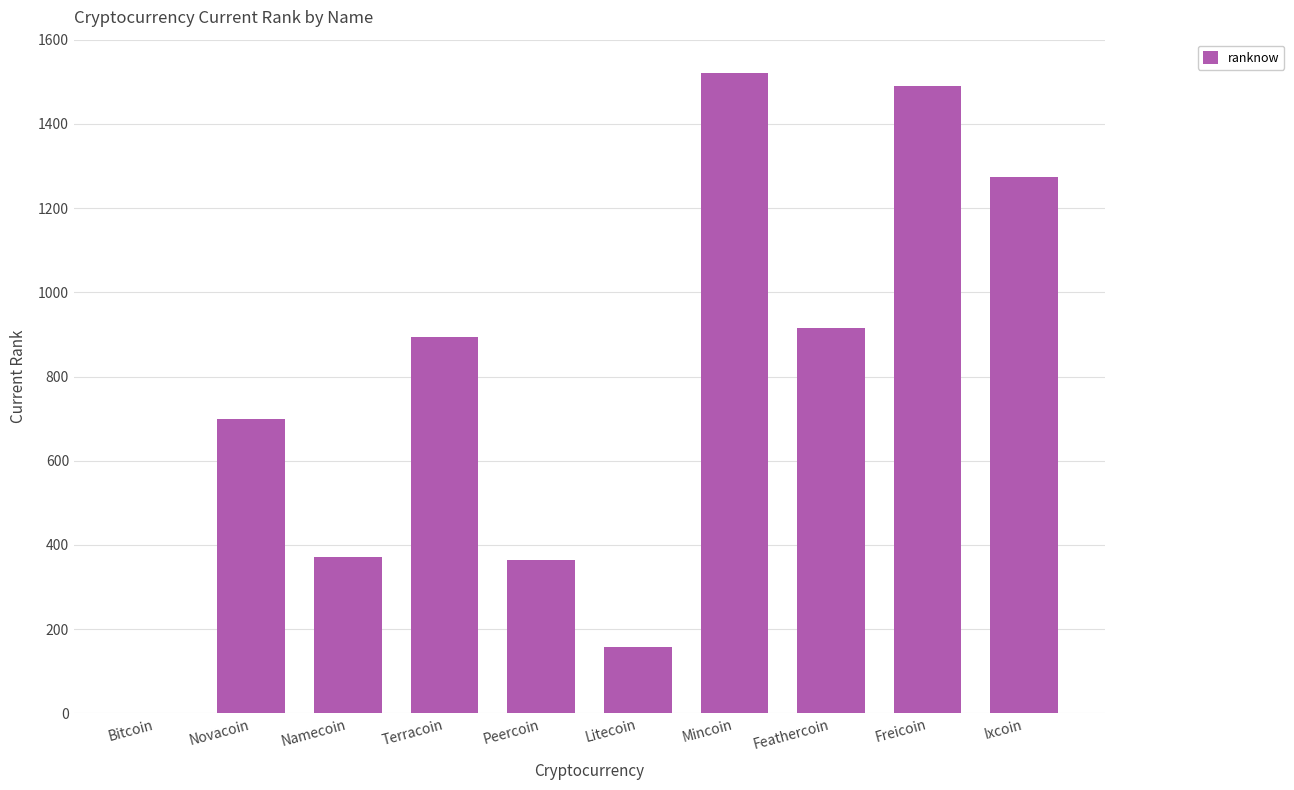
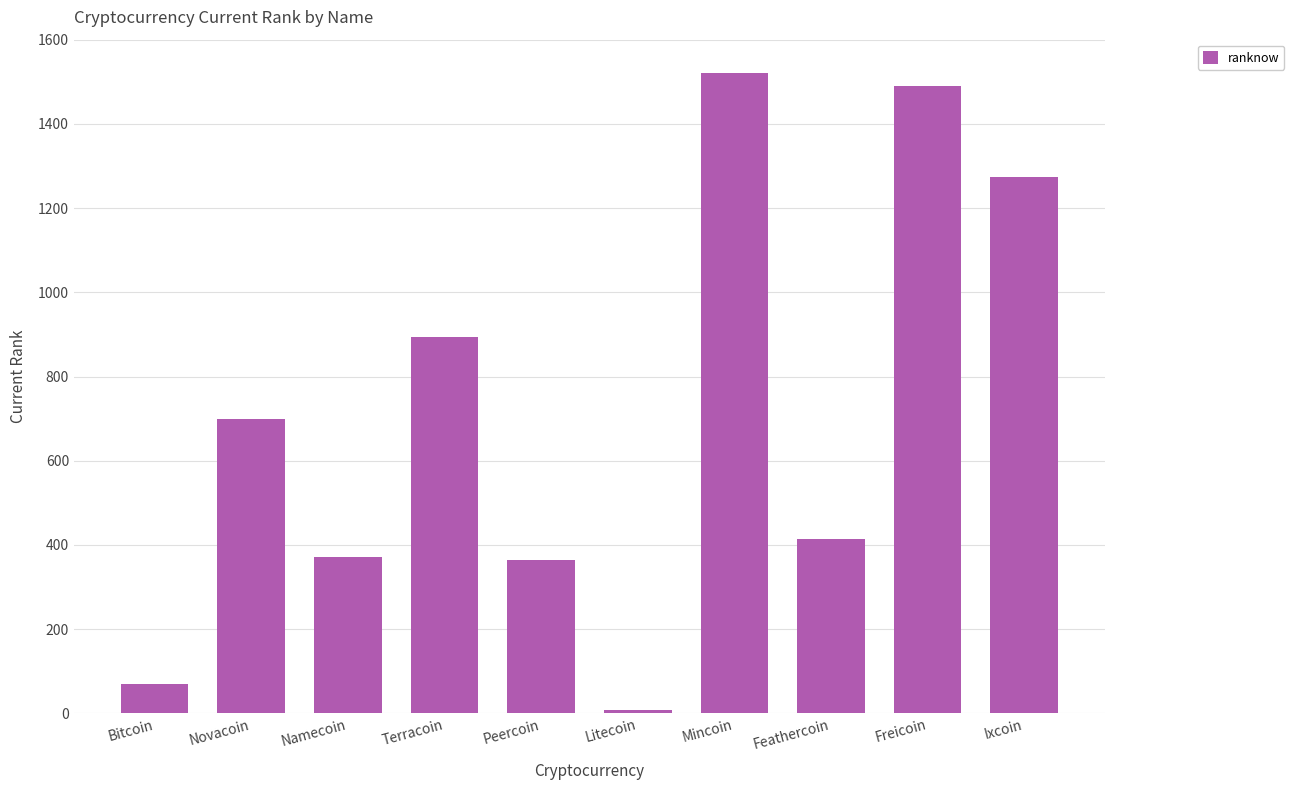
Bitcoin: 0 -> 70
Litecoin: 160 -> 10
Feathercoin: 920 -> 420
